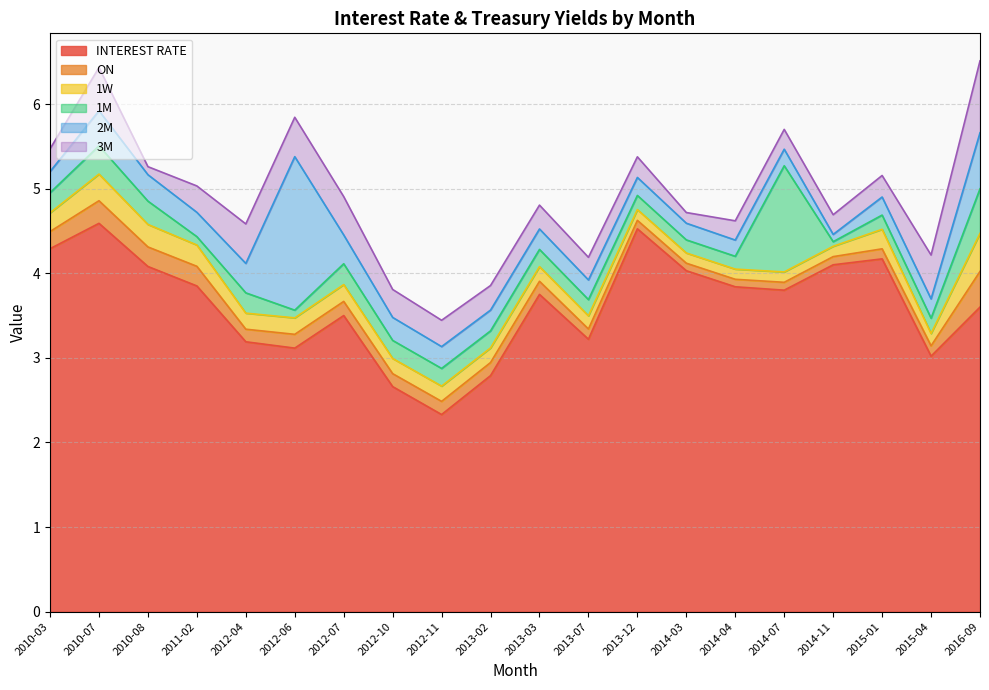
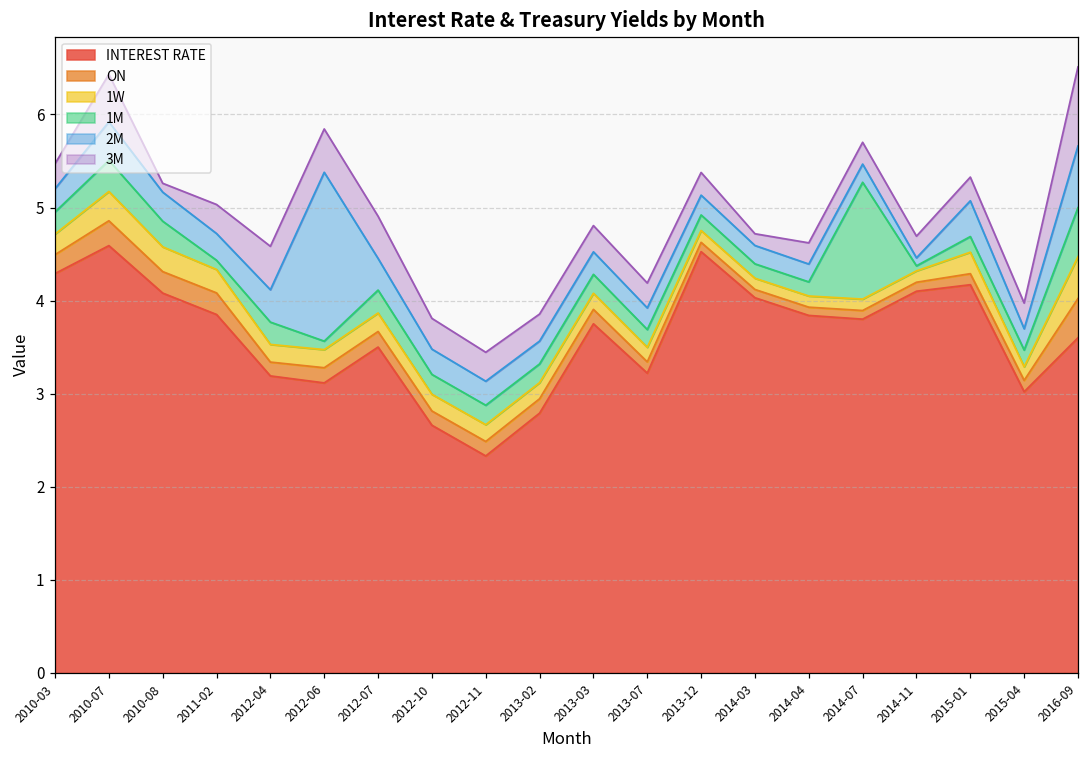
2M, 2015-01: 0.2 -> 0.4
3M, 2015-04: 0.5 -> 0.3
